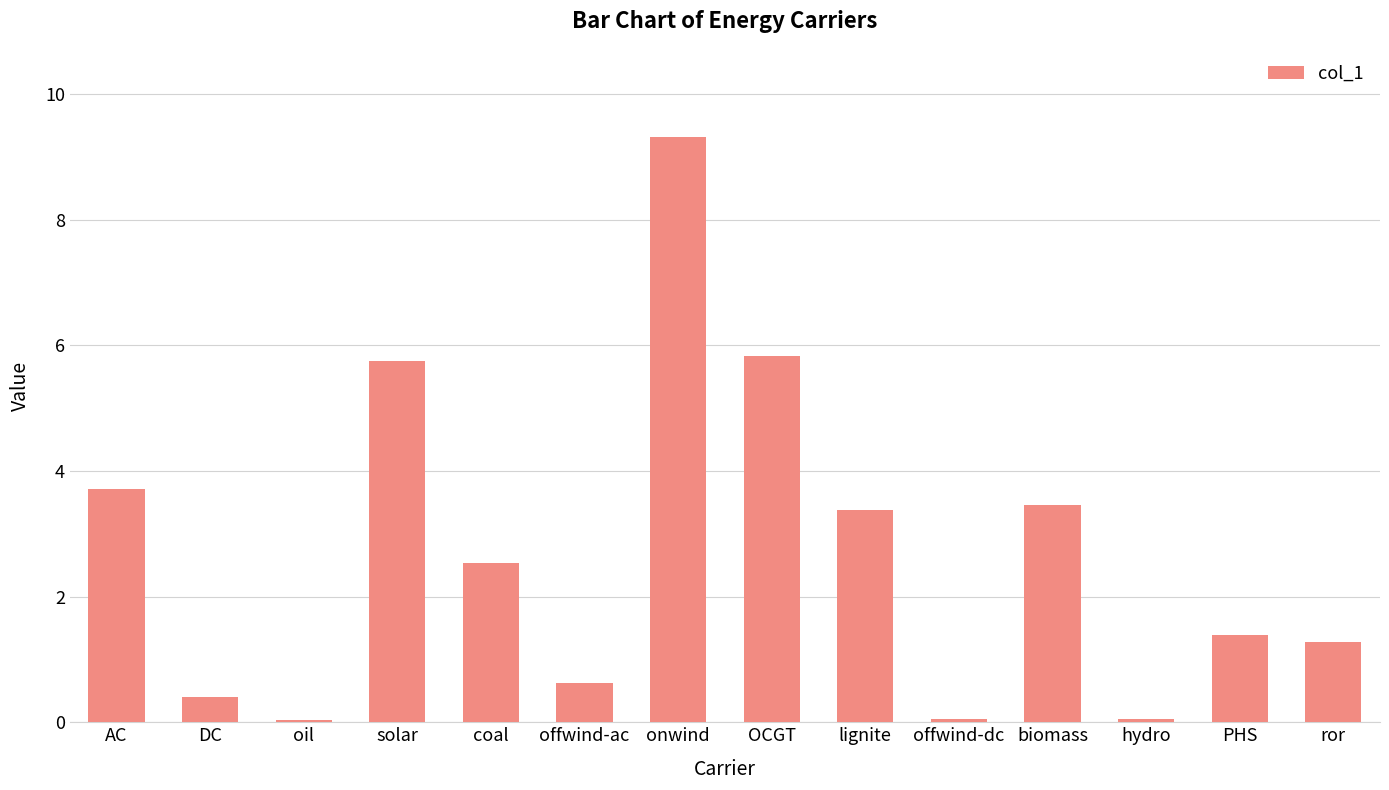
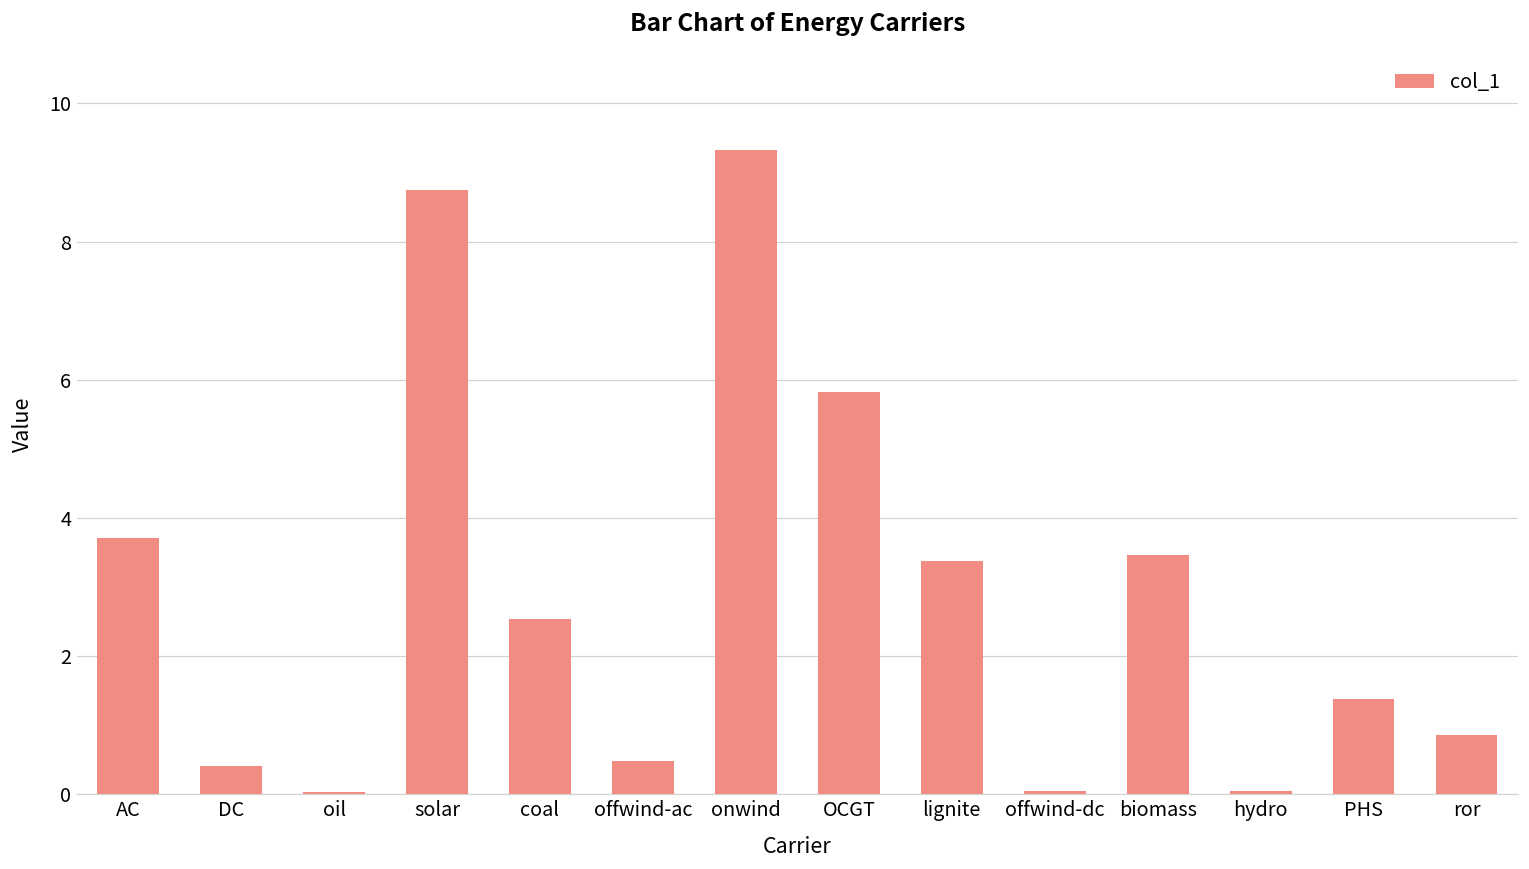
solar: 5.8 -> 8.7
offwind-ac: 0.6 -> 0.5
ror: 1.3 -> 0.9
